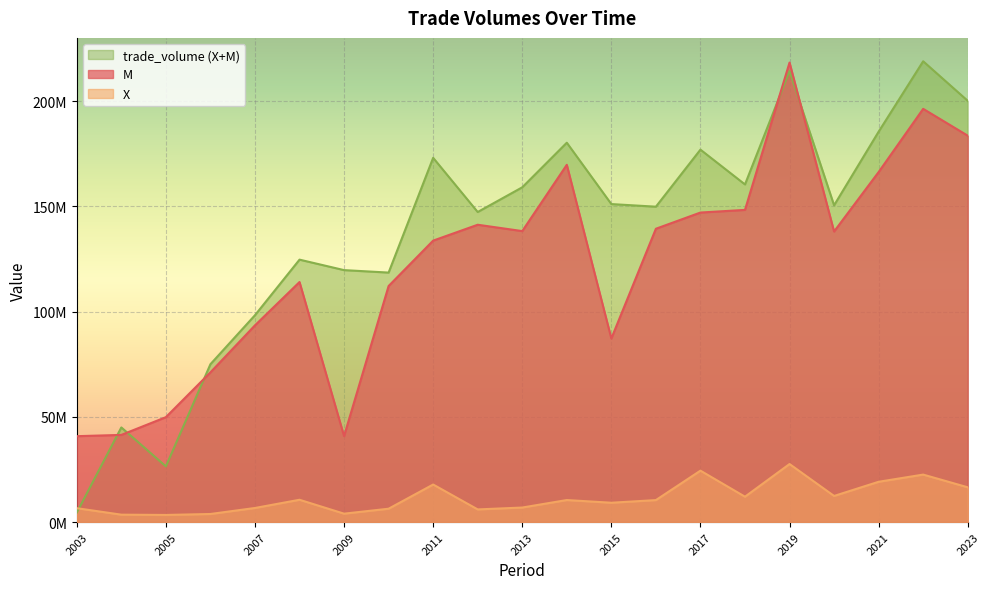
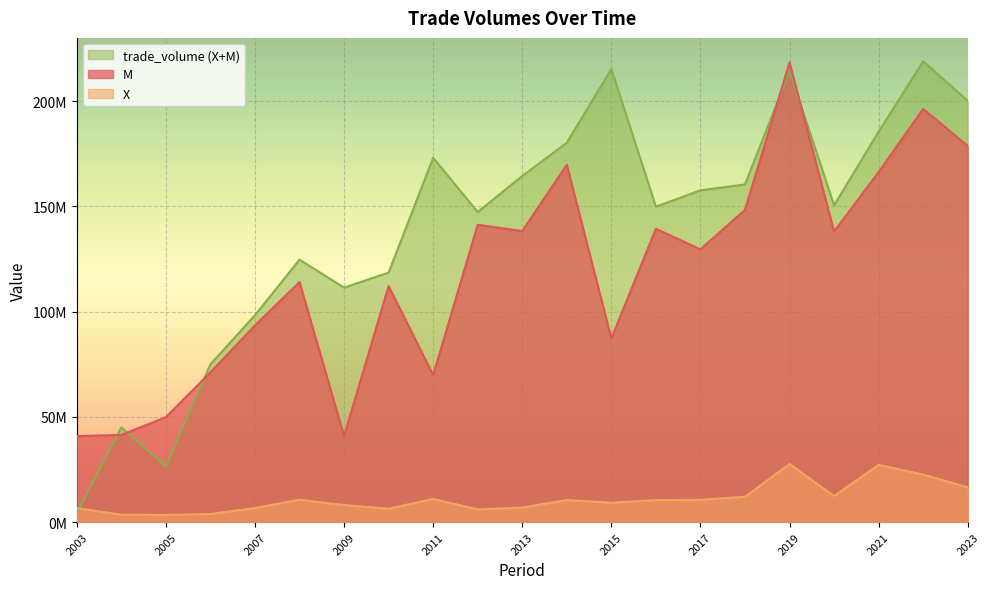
trade_volume (X+M), 2009: 120000000 -> 111000000
X, 2009: 4000000 -> 8000000
M, 2011: 134000000 -> 70000000
X, 2011: 18000000 -> 11000000
trade_volume (X+M), 2013: 159000000 -> 164000000
trade_volume (X+M), 2015: 151000000 -> 215000000
trade_volume (X+M), 2017: 177000000 -> 158000000
M, 2017: 147000000 -> 130000000
X, 2017: 24000000 -> 11000000
X, 2021: 19000000 -> 27000000
M, 2023: 184000000 -> 179000000
